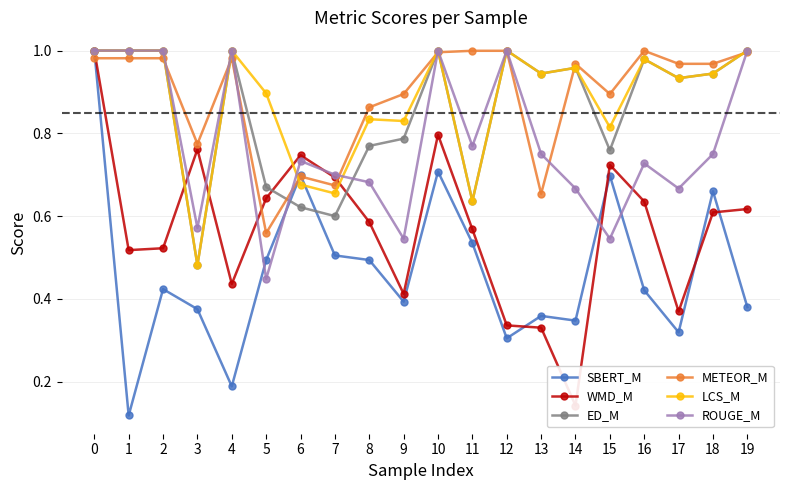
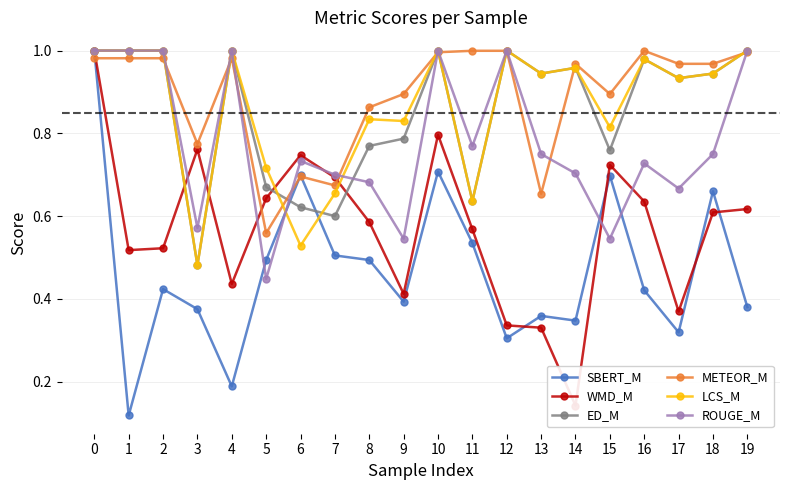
LCS_M, 5: 0.90 -> 0.72
LCS_M, 6: 0.68 -> 0.53
ROUGE_M, 14: 0.67 -> 0.70
